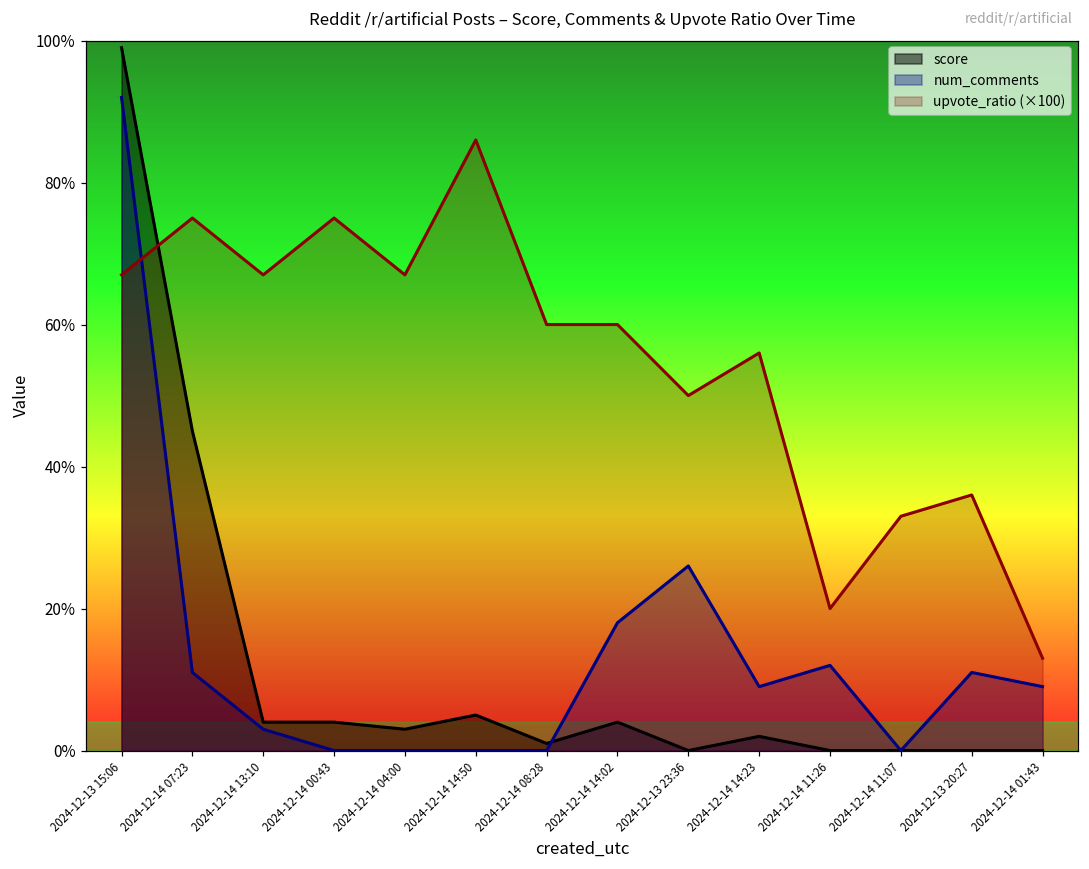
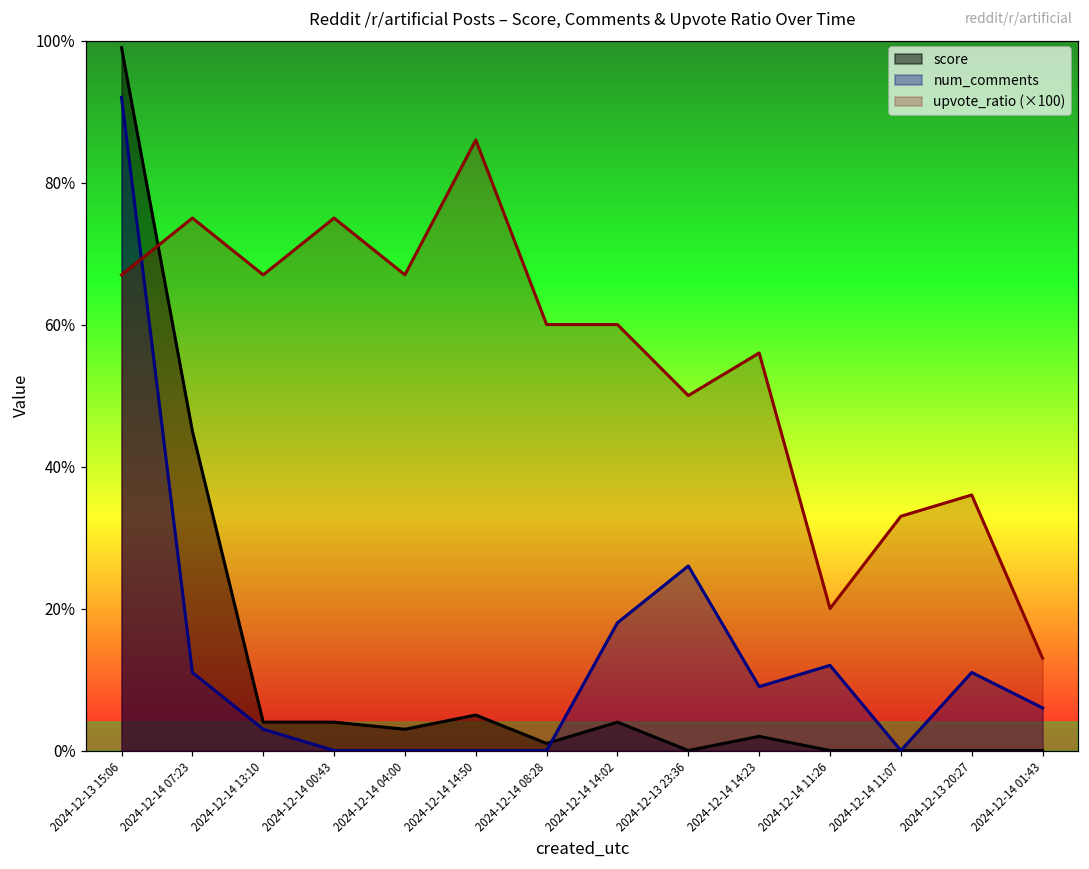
num_comments, 2024-12-14 01:43: 9% -> 6%
